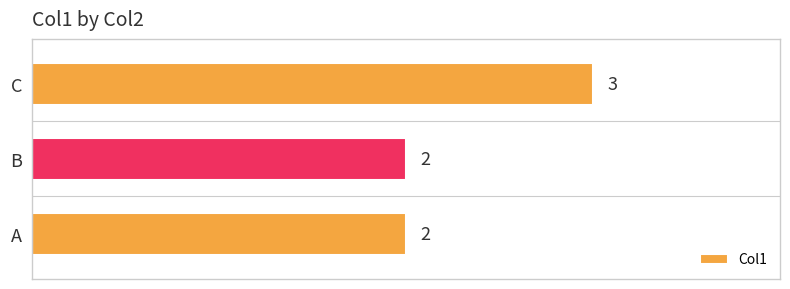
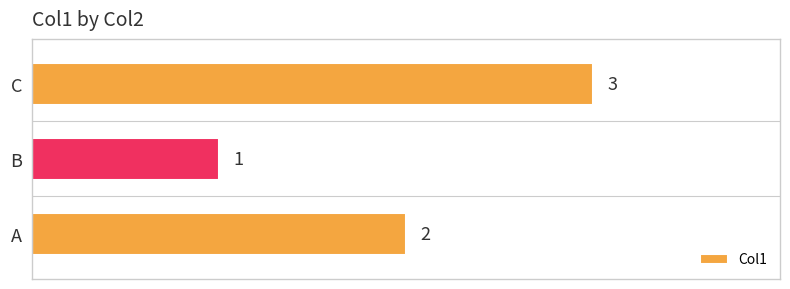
B: 2 -> 1
